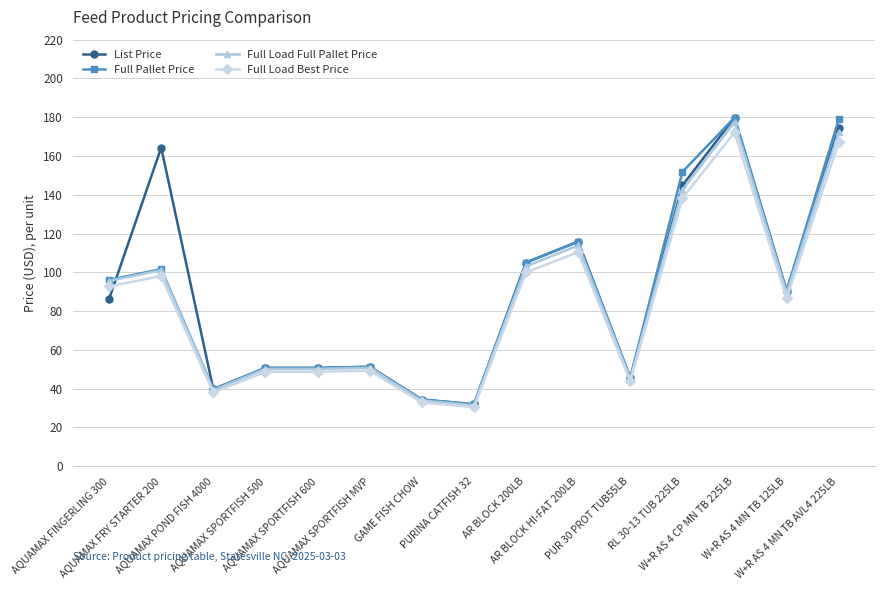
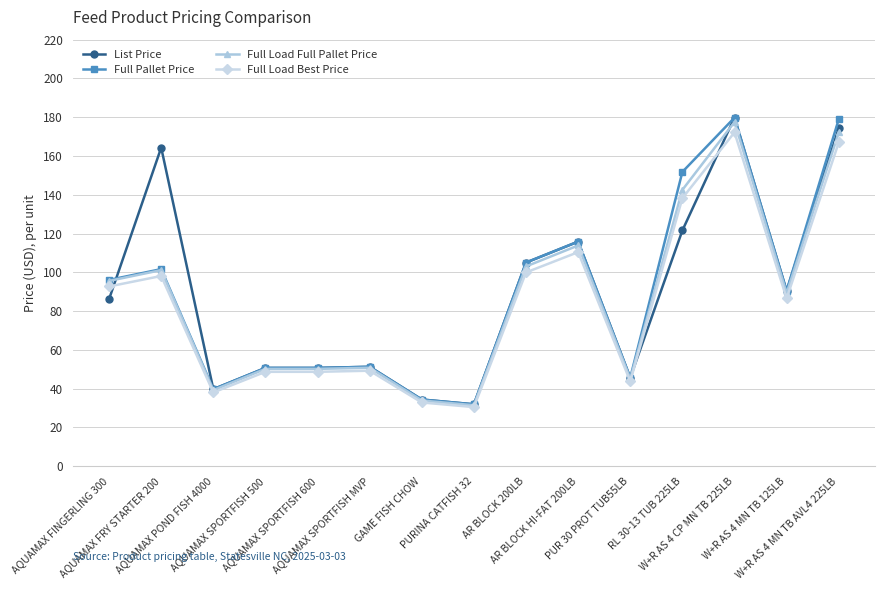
List Price, RL 30-13 TUB 225LB: 145 -> 122
